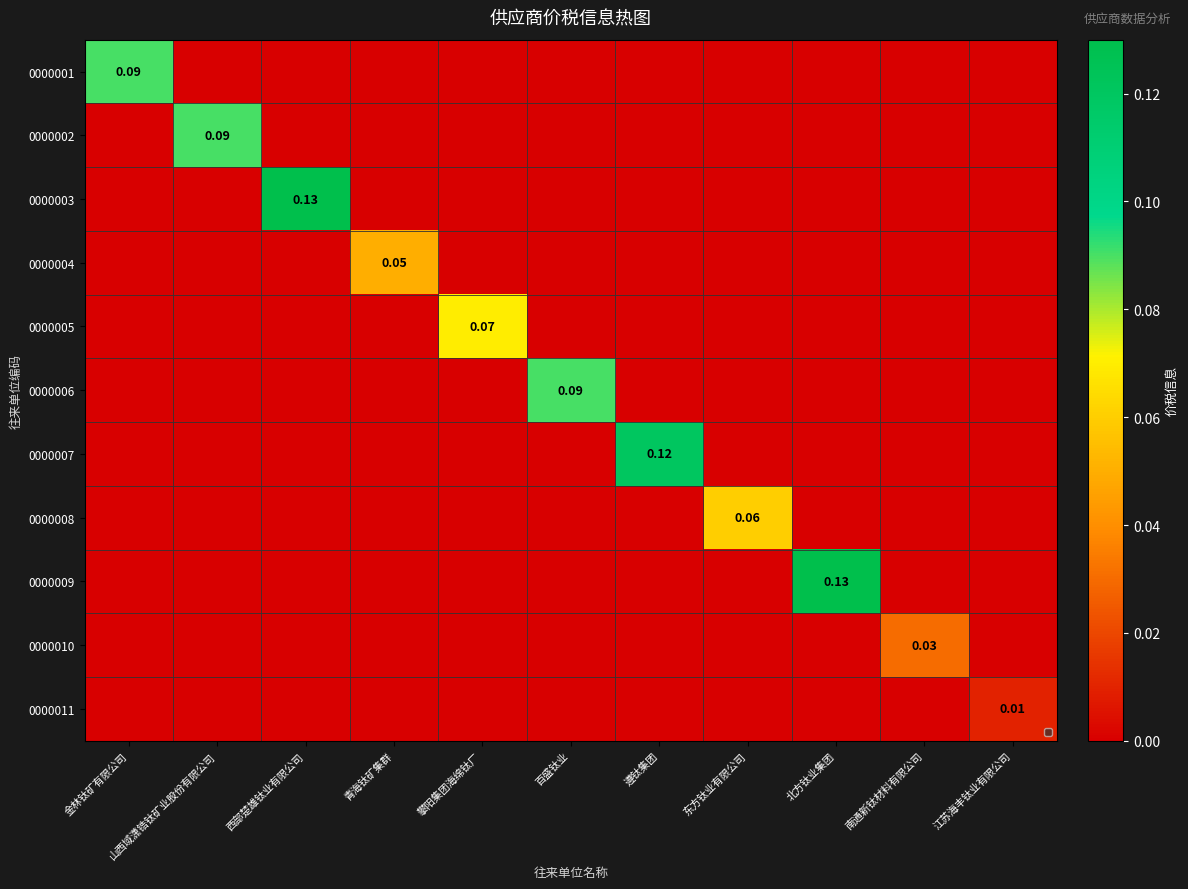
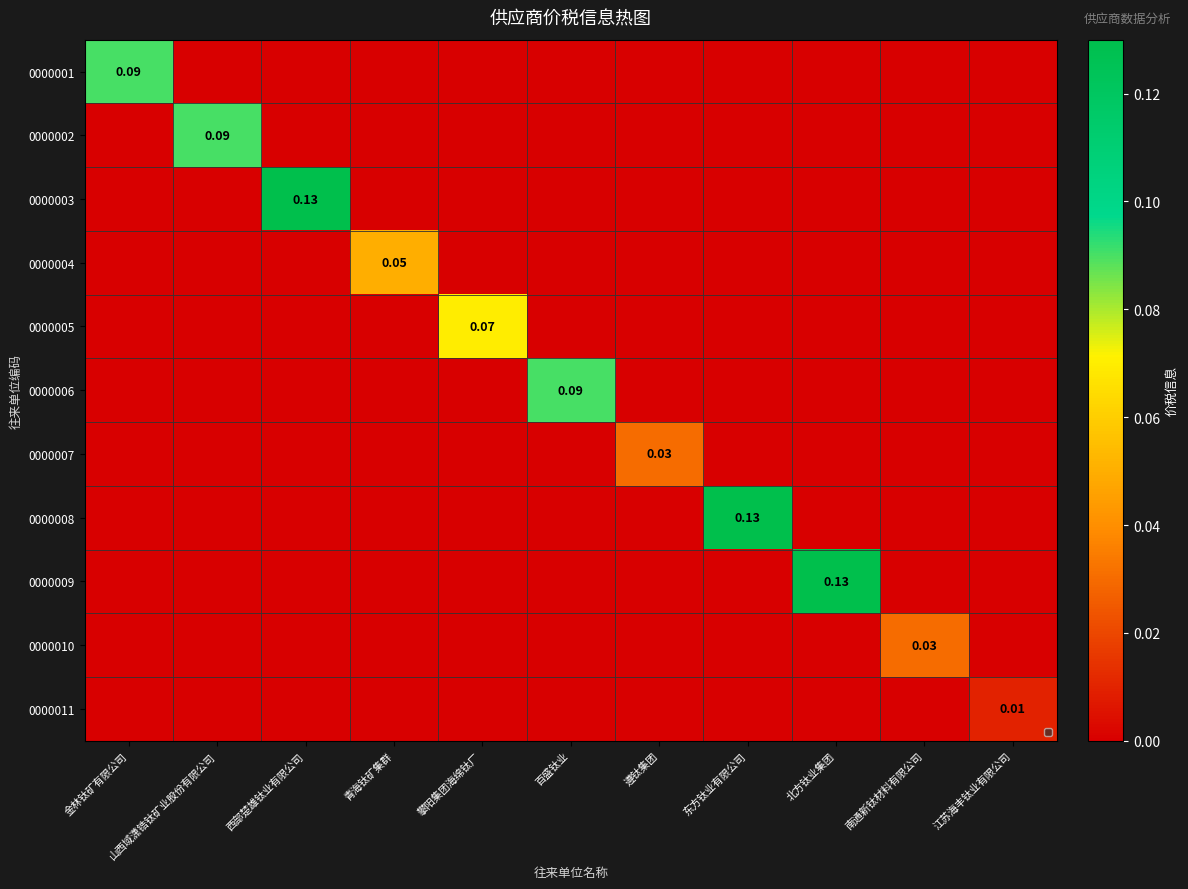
0000007, 遵钛集团: 0.12 -> 0.03
0000008, 东方钛业有限公司: 0.06 -> 0.13
